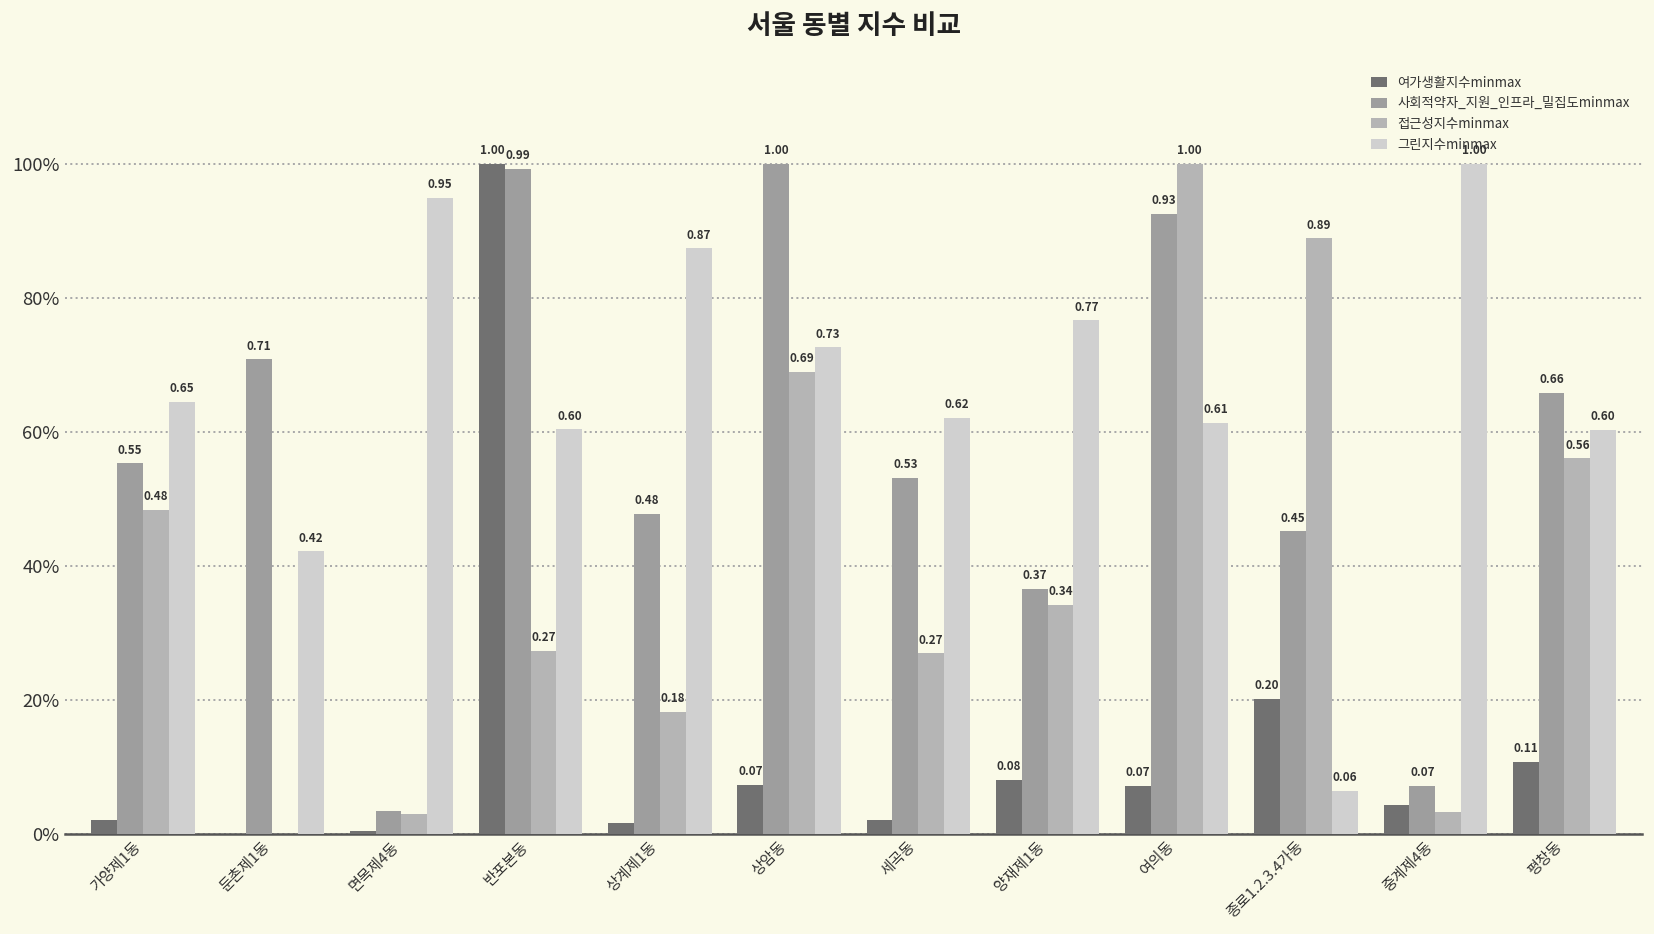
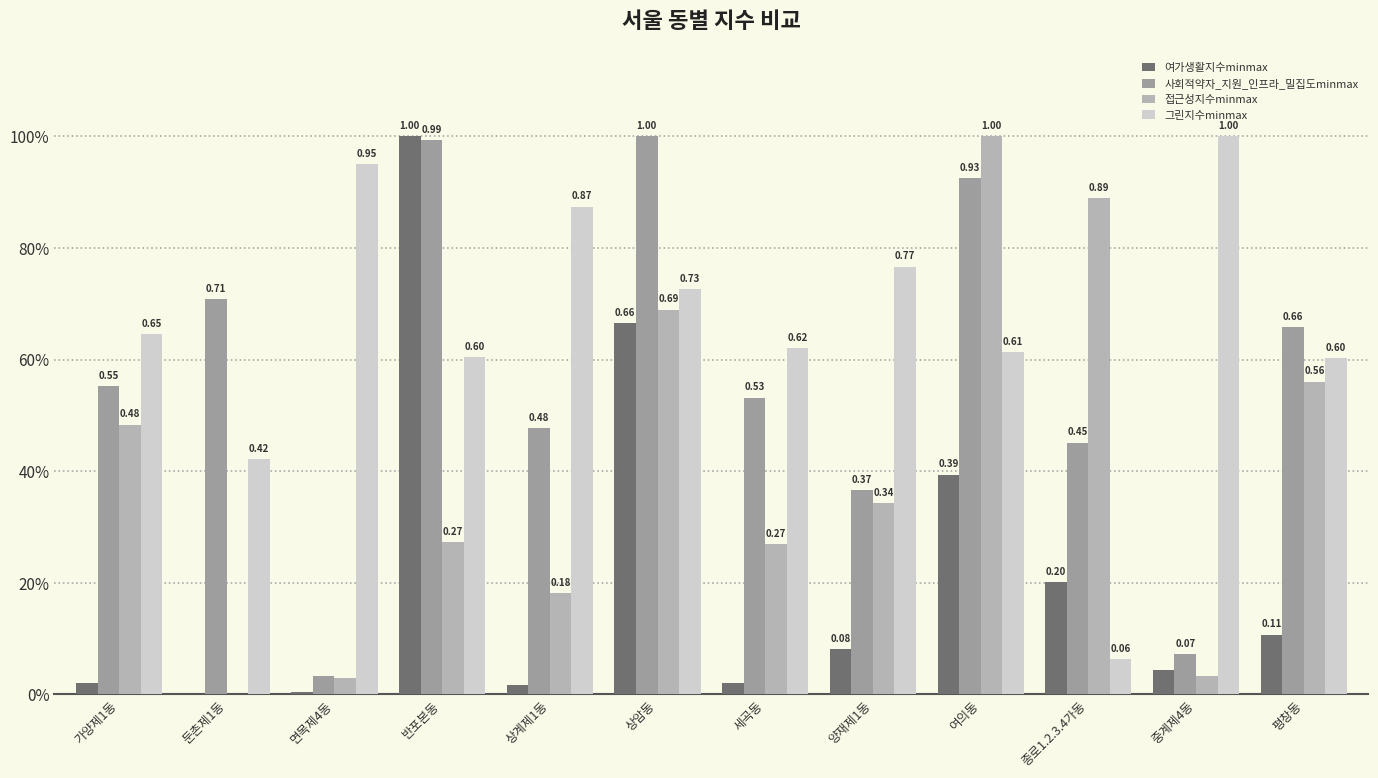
여가생활지수minmax, 상암동: 0.07 -> 0.66
여가생활지수minmax, 여의동: 0.07 -> 0.39
